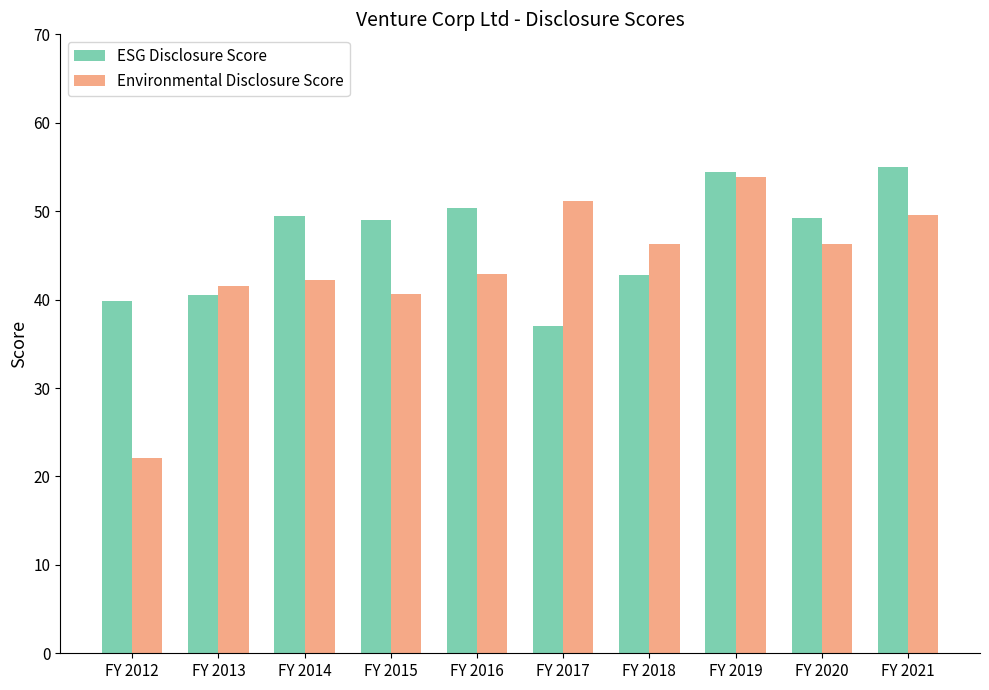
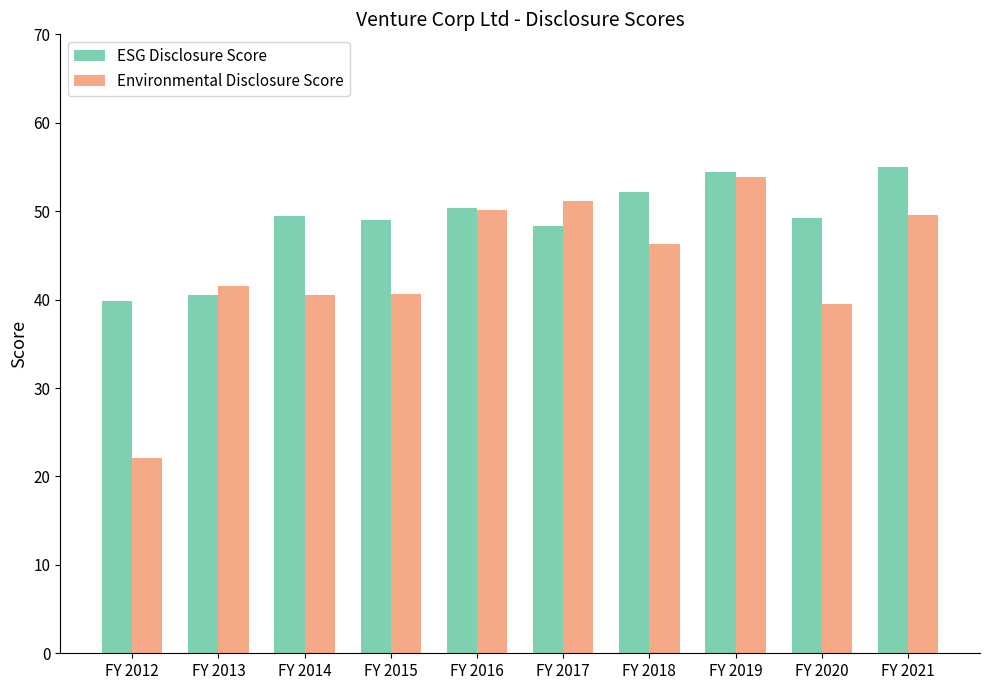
Environmental Disclosure Score, FY 2014: 42 -> 41
Environmental Disclosure Score, FY 2016: 43 -> 50
ESG Disclosure Score, FY 2017: 37 -> 48
ESG Disclosure Score, FY 2018: 43 -> 52
Environmental Disclosure Score, FY 2020: 46 -> 39
